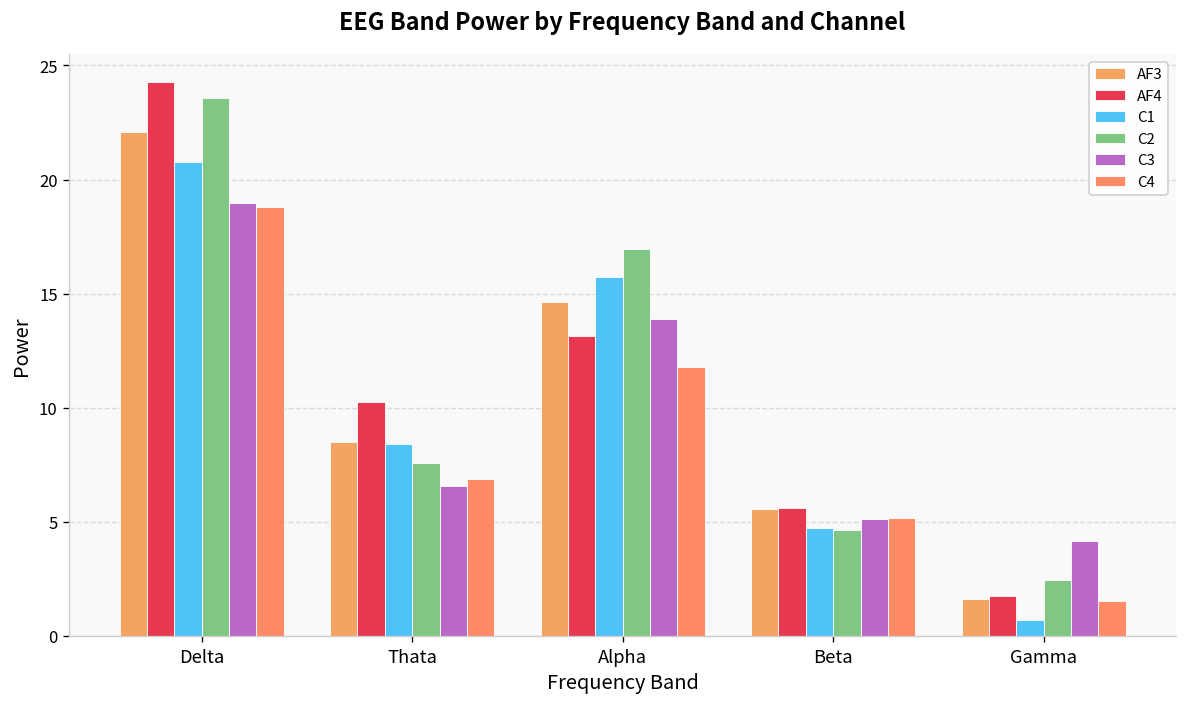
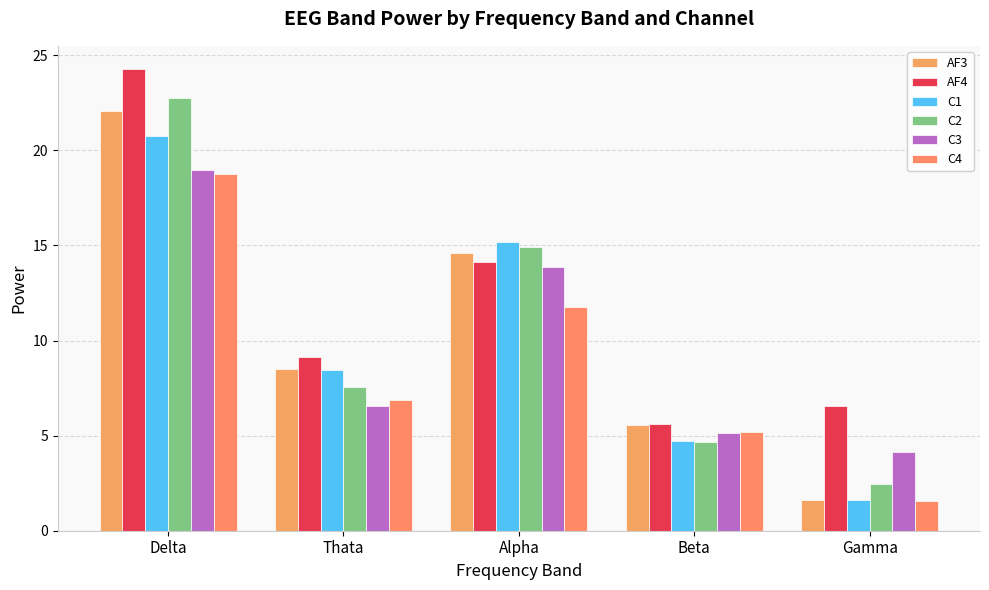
C2, Delta: 23.6 -> 22.7
AF4, Thata: 10.3 -> 9.2
AF4, Alpha: 13.1 -> 14.1
C1, Alpha: 15.7 -> 15.2
C2, Alpha: 16.9 -> 14.9
AF4, Gamma: 1.8 -> 6.6
C1, Gamma: 0.7 -> 1.6
